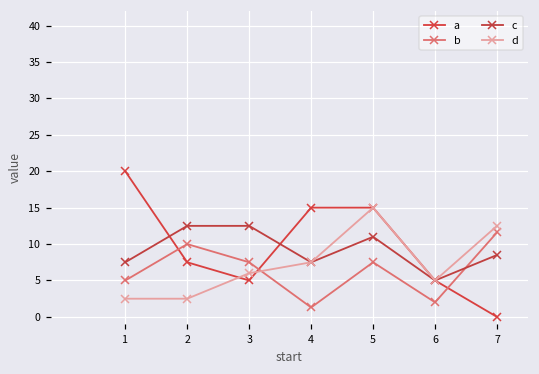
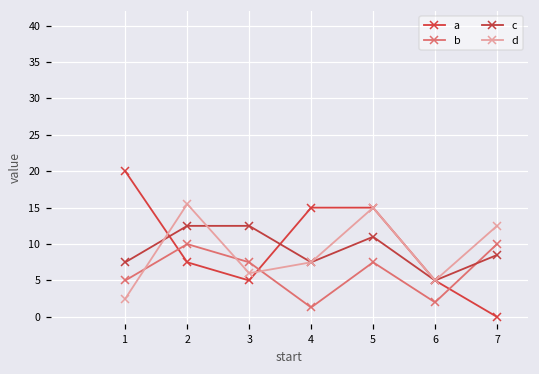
d, 2: 3 -> 16
b, 7: 12 -> 10
